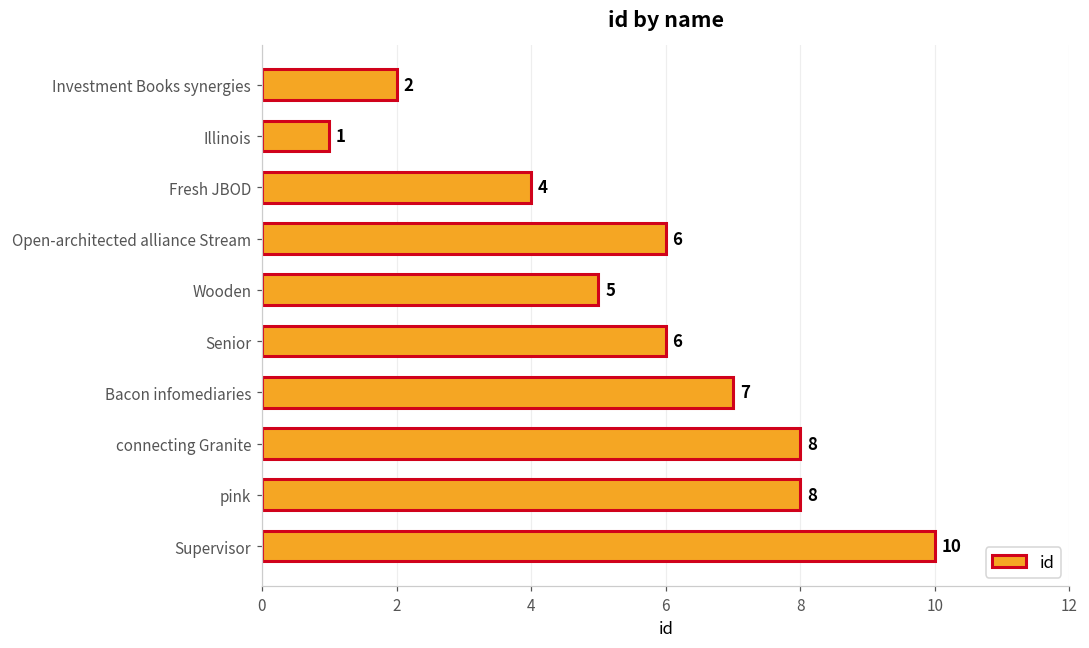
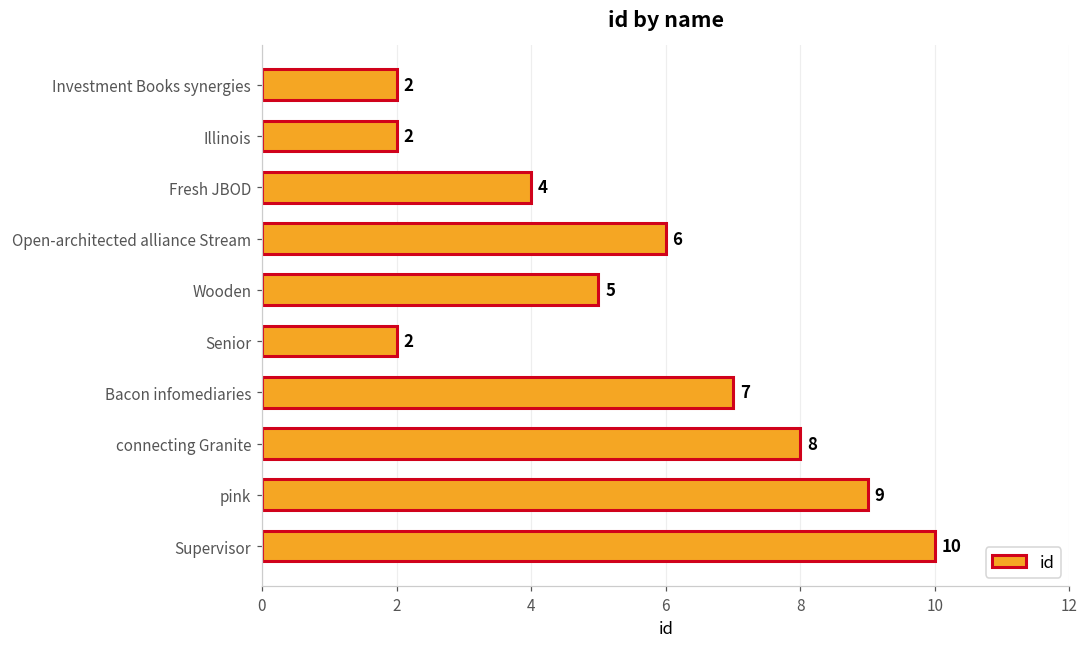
Illinois: 1 -> 2
Senior: 6 -> 2
pink: 8 -> 9
